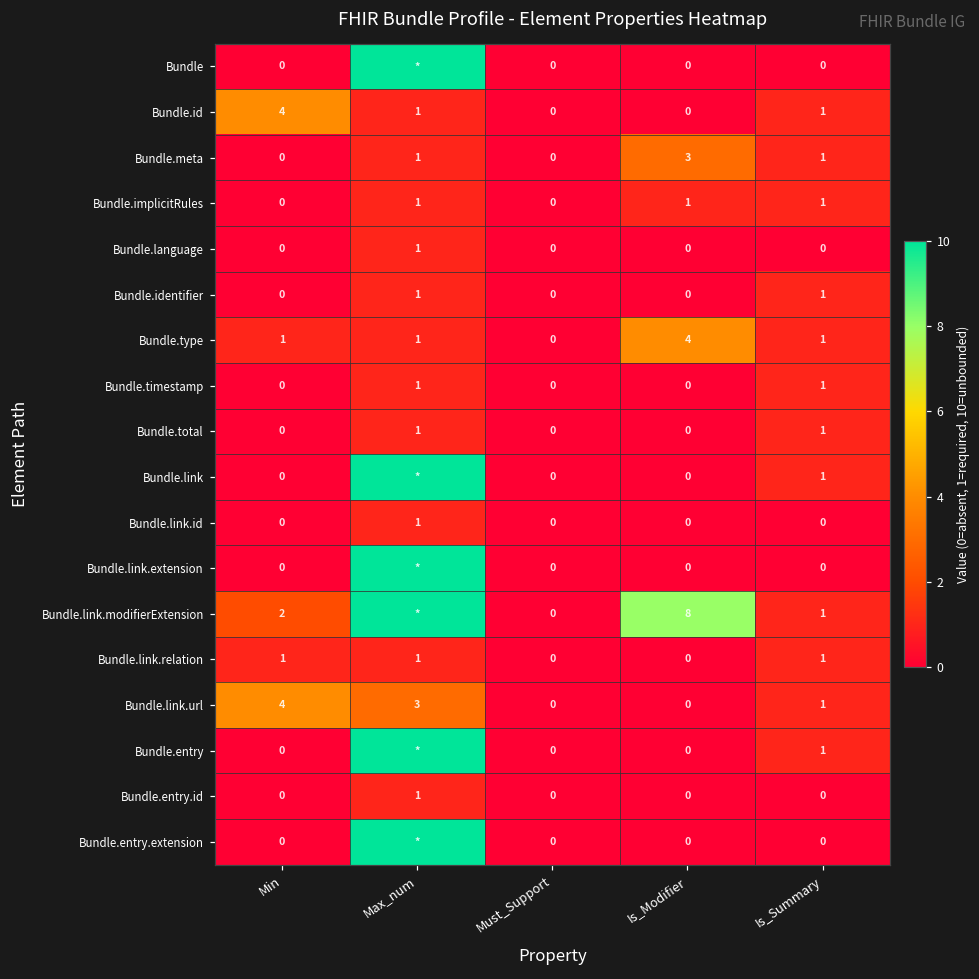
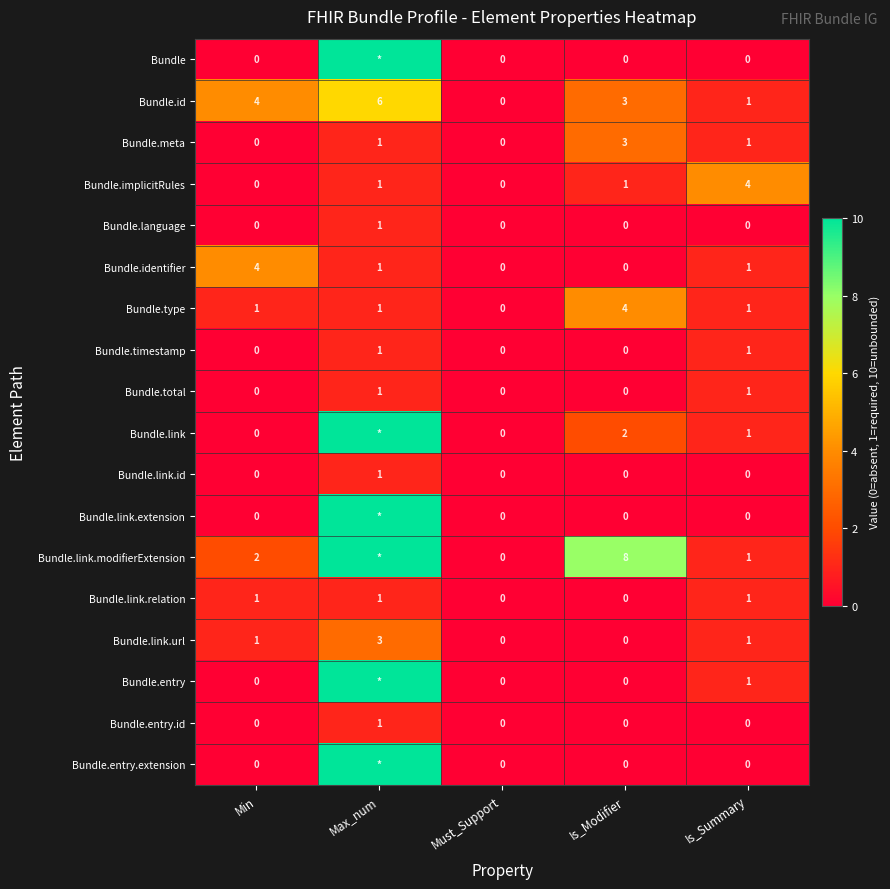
Bundle.id, Max_num: 1 -> 6
Bundle.id, Is_Modifier: 0 -> 3
Bundle.implicitRules, Is_Summary: 1 -> 4
Bundle.identifier, Min: 0 -> 4
Bundle.link, Is_Modifier: 0 -> 2
Bundle.link.url, Min: 4 -> 1
